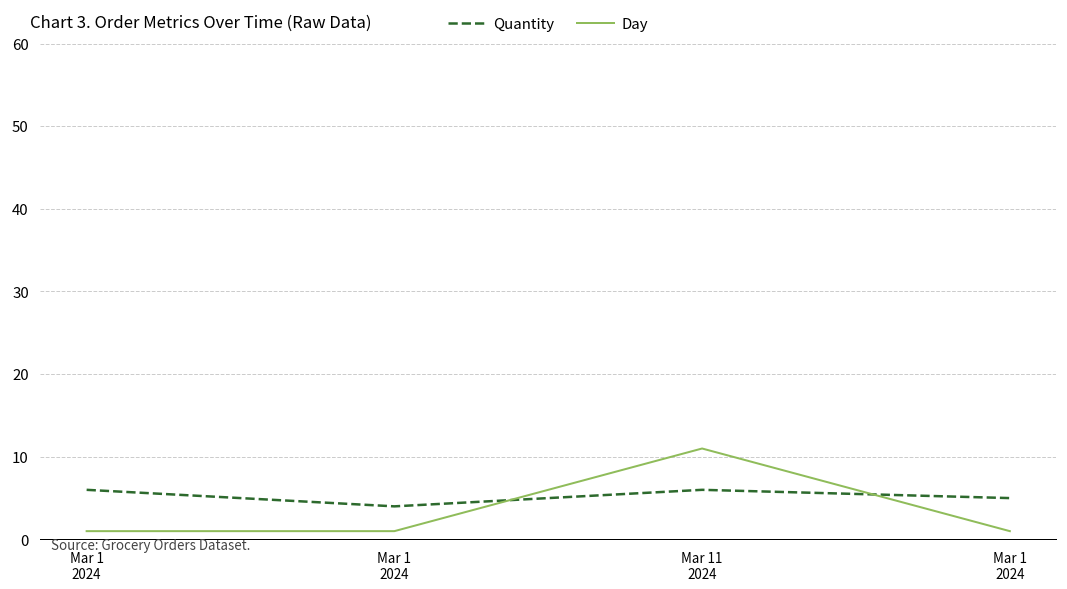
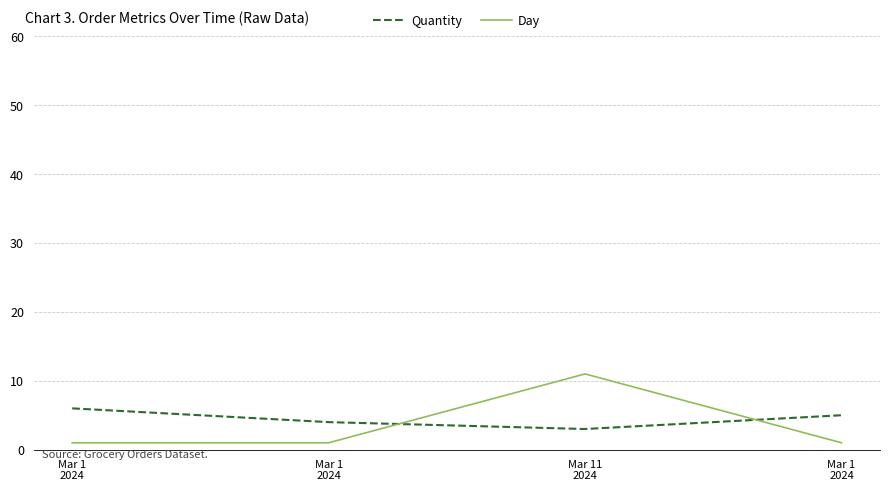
Quantity, Mar 11 2024: 6 -> 3
